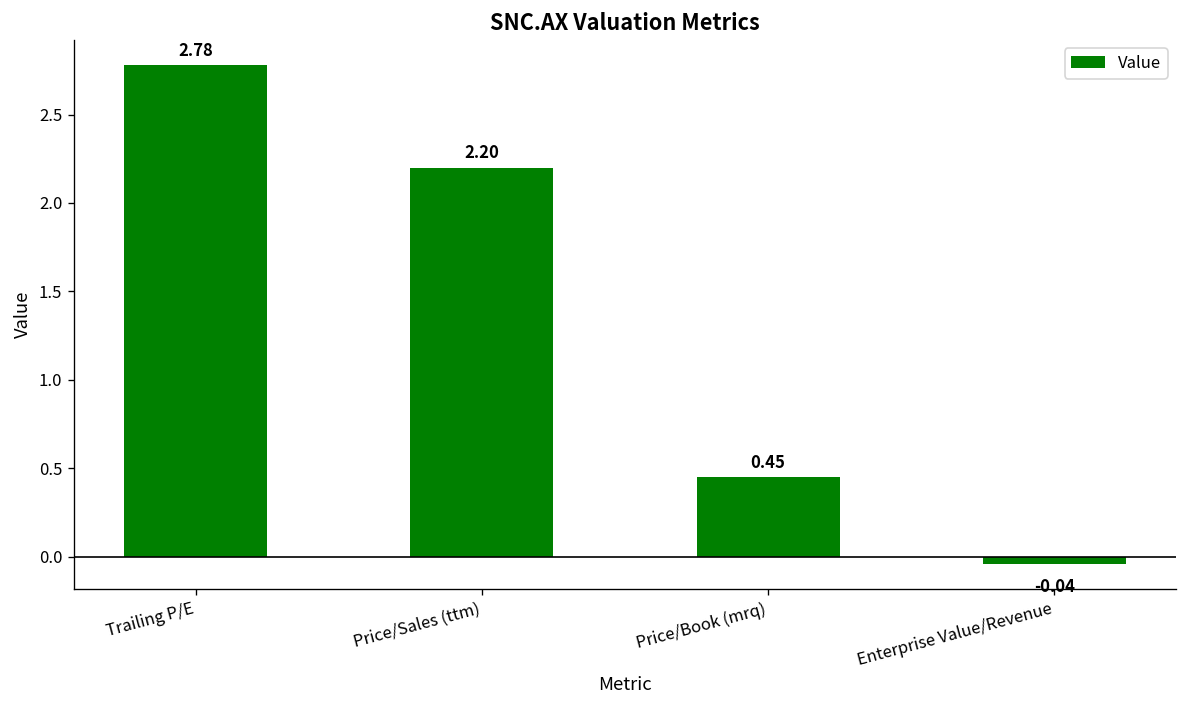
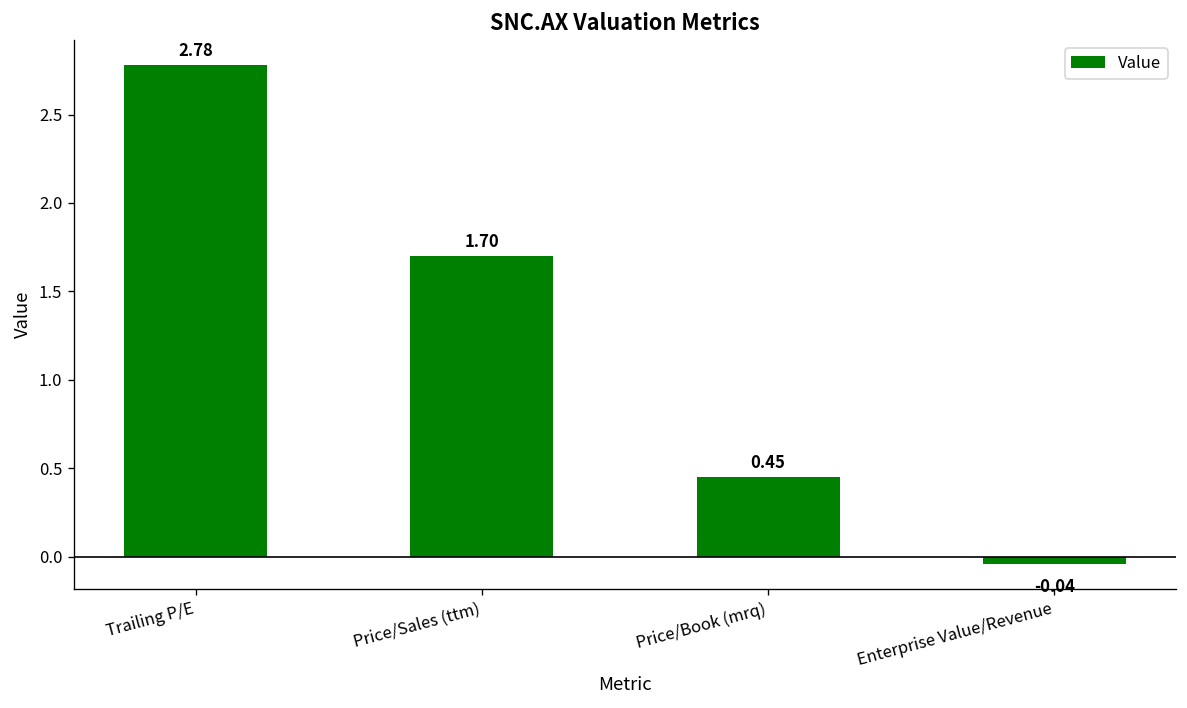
Price/Sales (ttm): 2.20 -> 1.70
